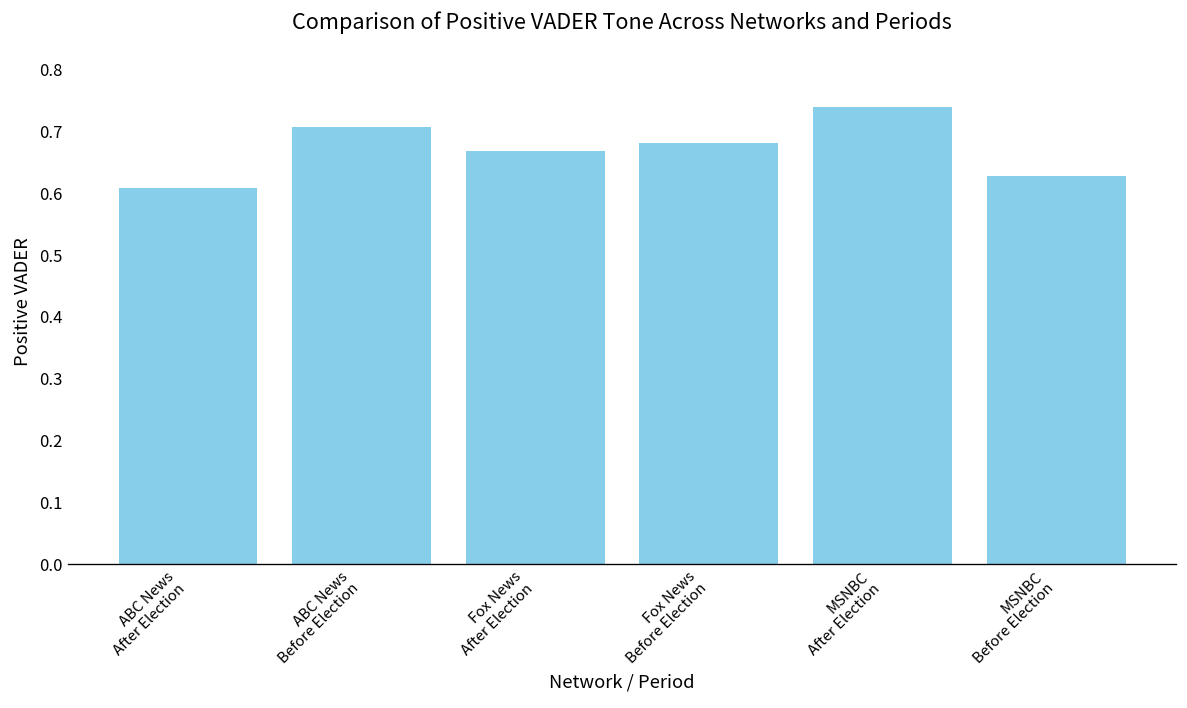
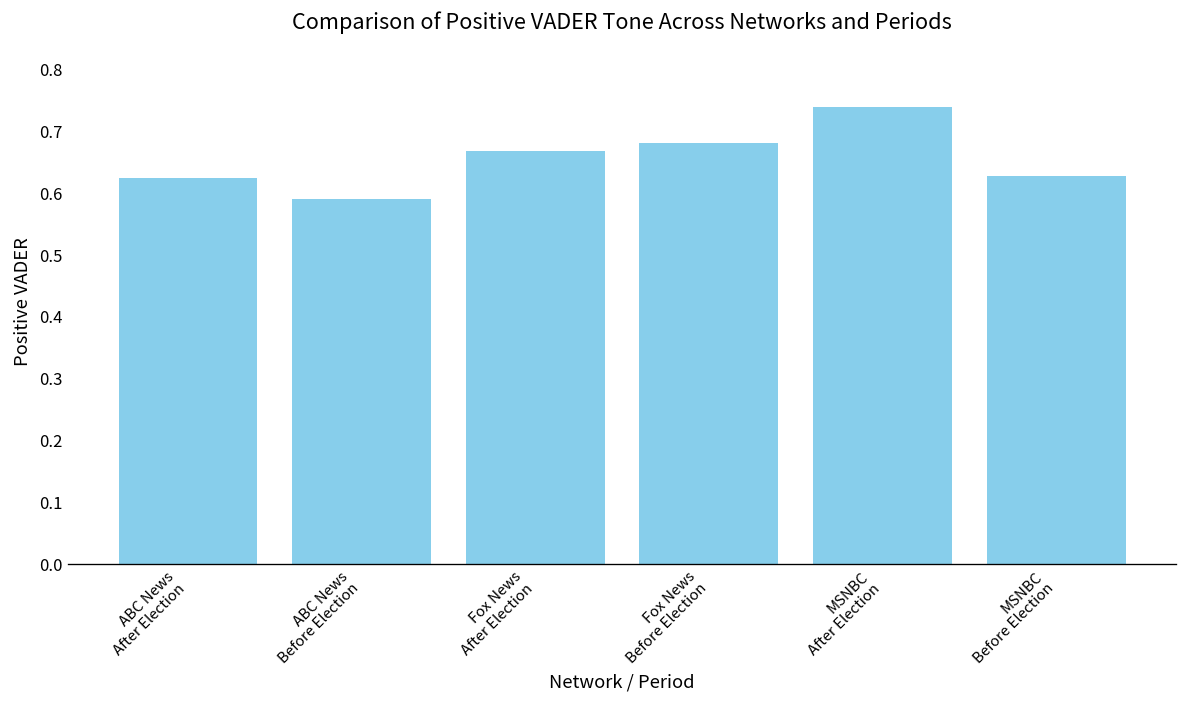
ABC News After Election: 0.61 -> 0.63
ABC News Before Election: 0.71 -> 0.59
